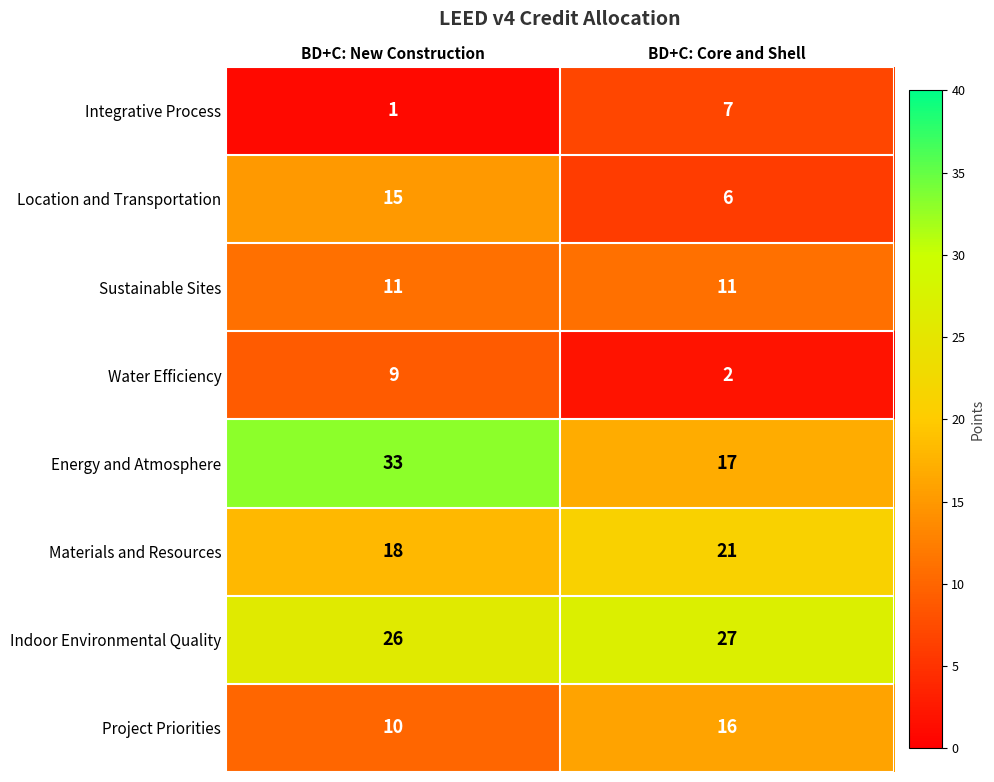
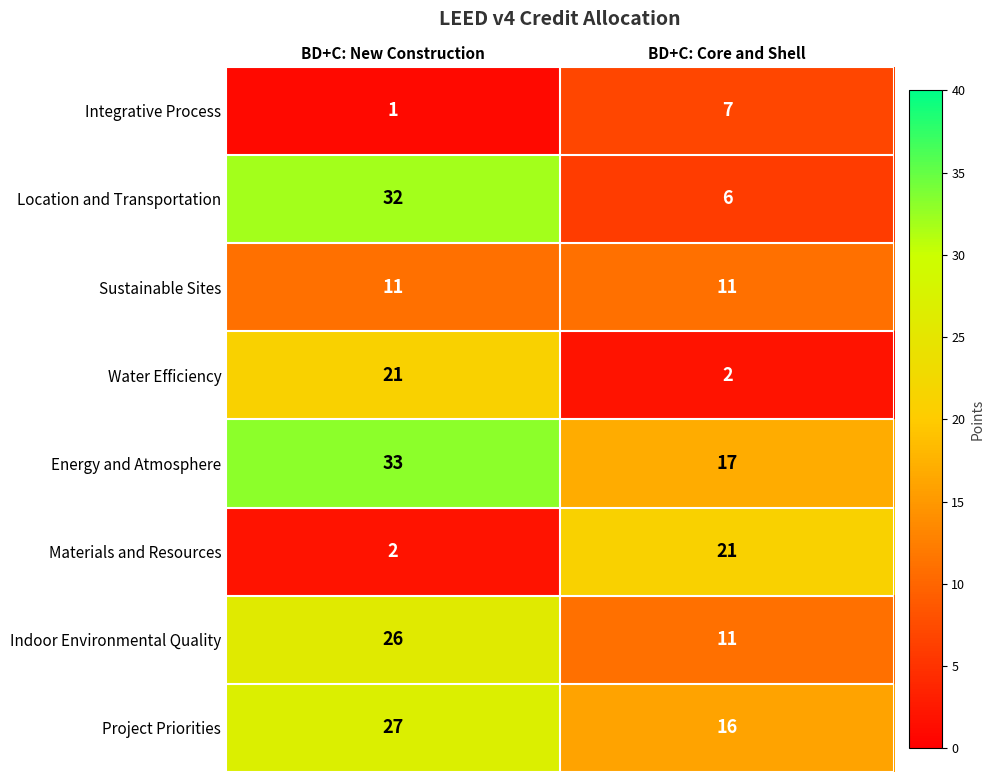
Location and Transportation, BD+C: New Construction: 15 -> 32
Water Efficiency, BD+C: New Construction: 9 -> 21
Materials and Resources, BD+C: New Construction: 18 -> 2
Indoor Environmental Quality, BD+C: Core and Shell: 27 -> 11
Project Priorities, BD+C: New Construction: 10 -> 27
